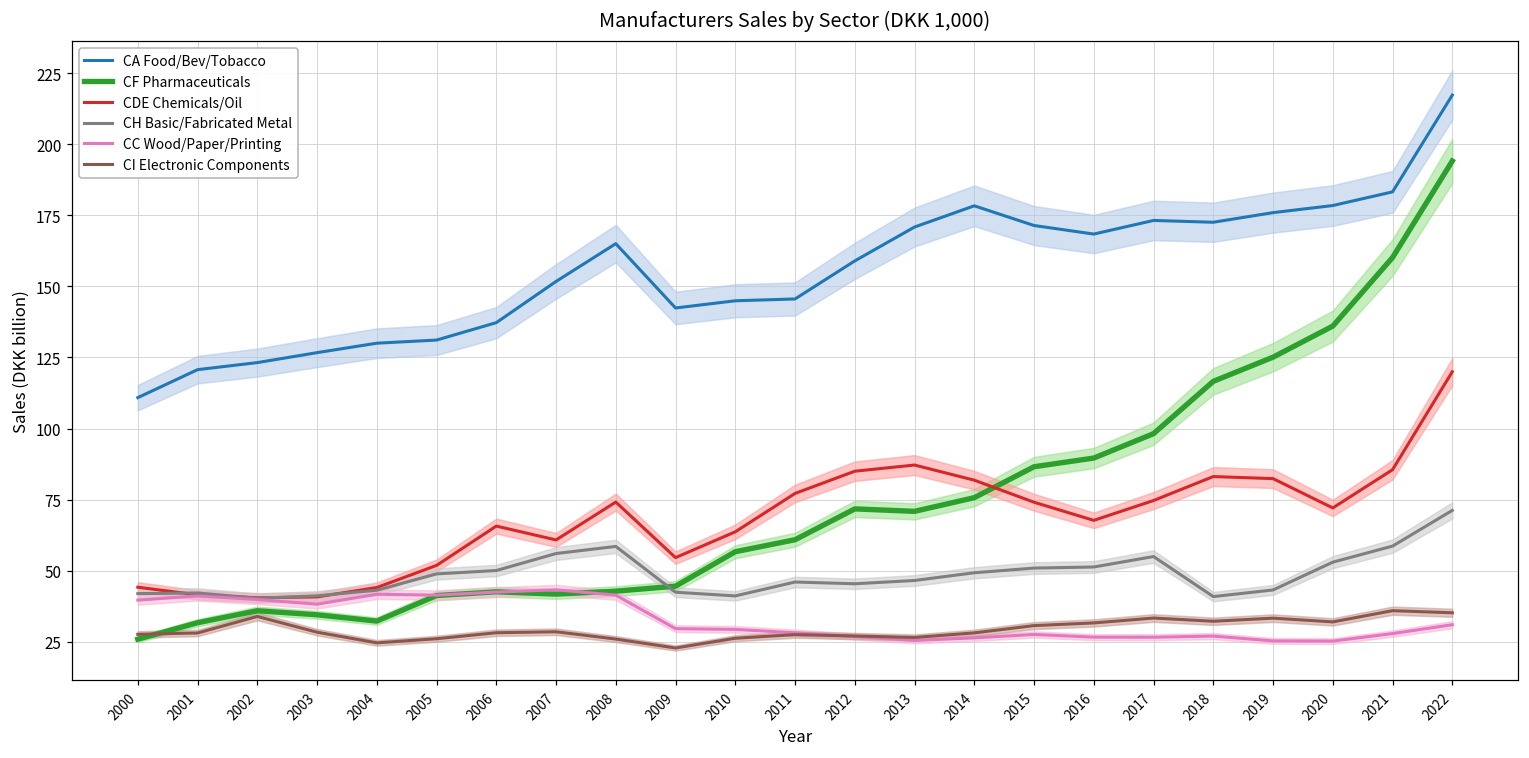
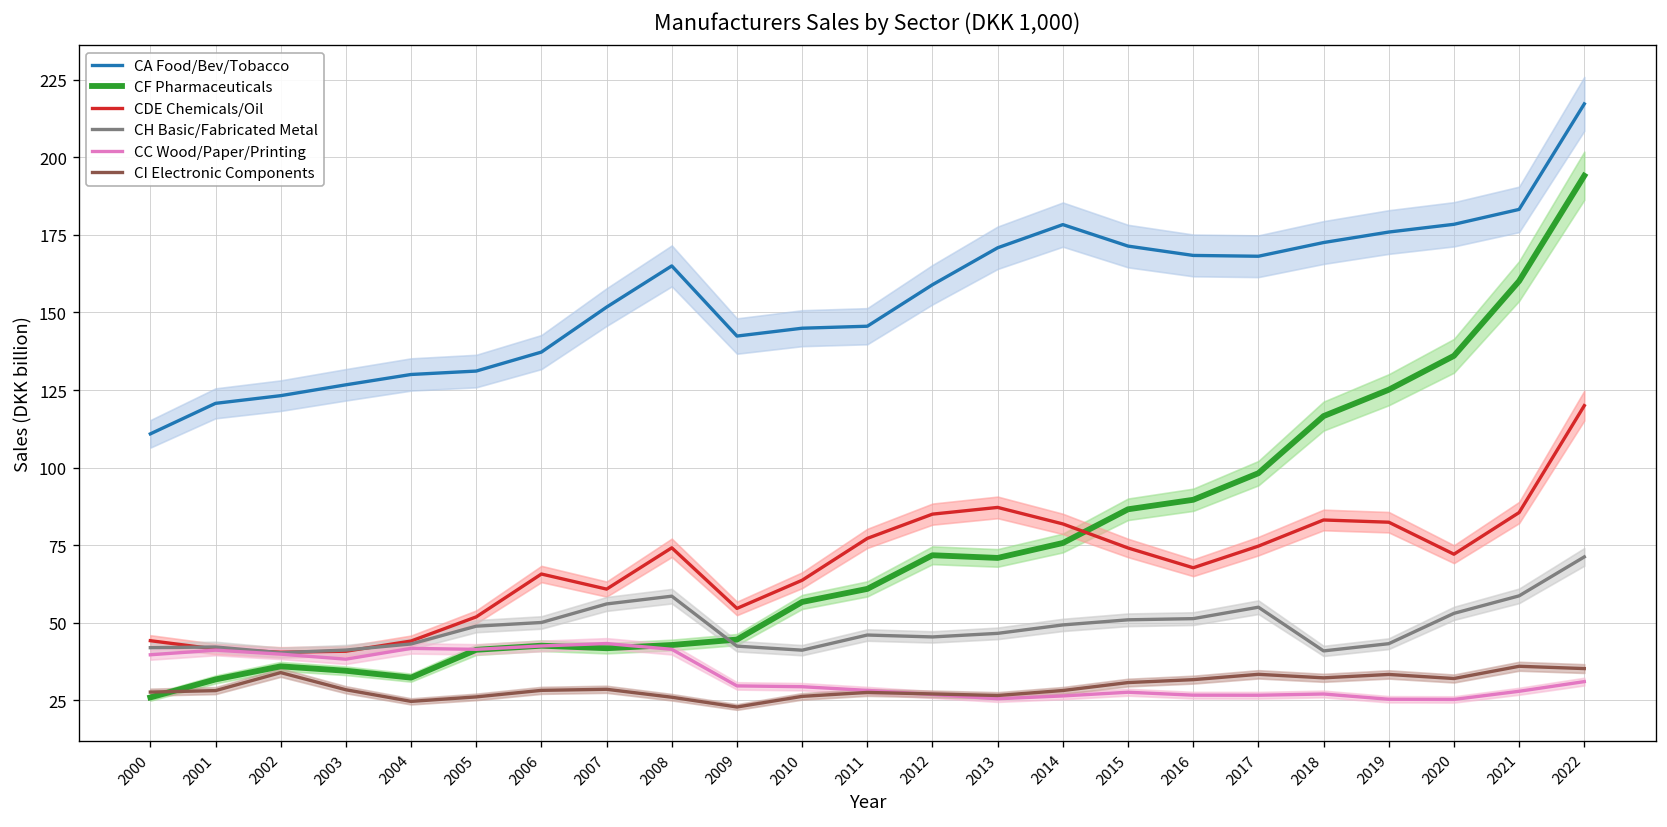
CA Food/Bev/Tobacco, 2017: 173 -> 168
